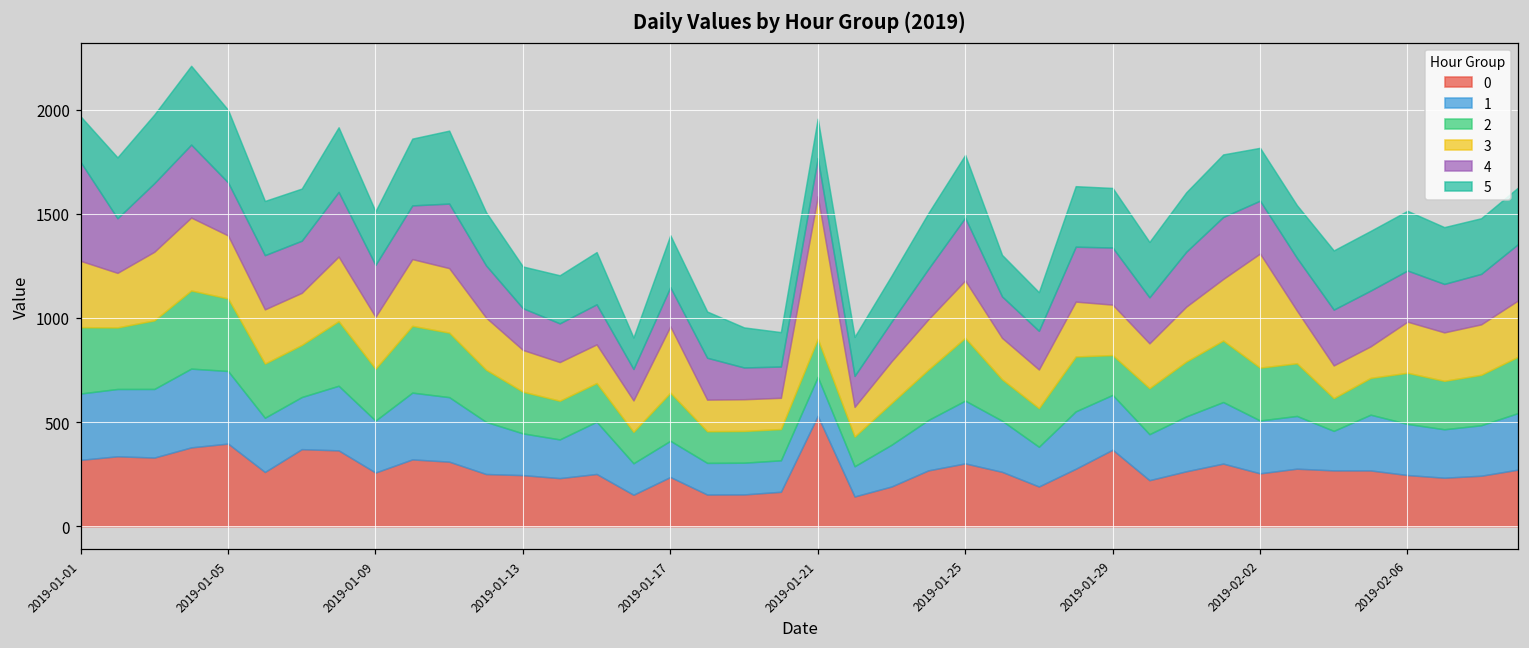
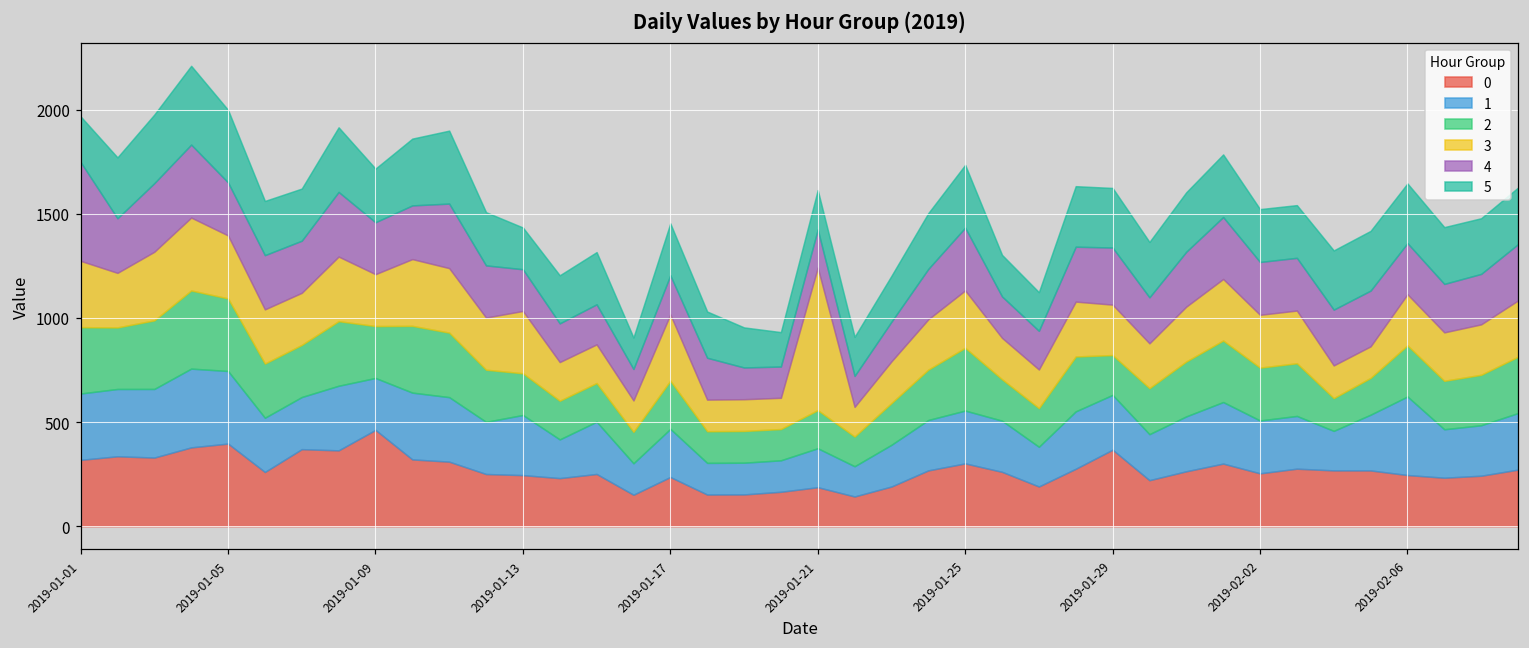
0, 2019-01-09: 260 -> 460
1, 2019-01-13: 200 -> 290
3, 2019-01-13: 200 -> 300
1, 2019-01-17: 170 -> 230
0, 2019-01-21: 530 -> 190
1, 2019-01-25: 300 -> 250
3, 2019-02-02: 550 -> 250
1, 2019-02-06: 250 -> 380
